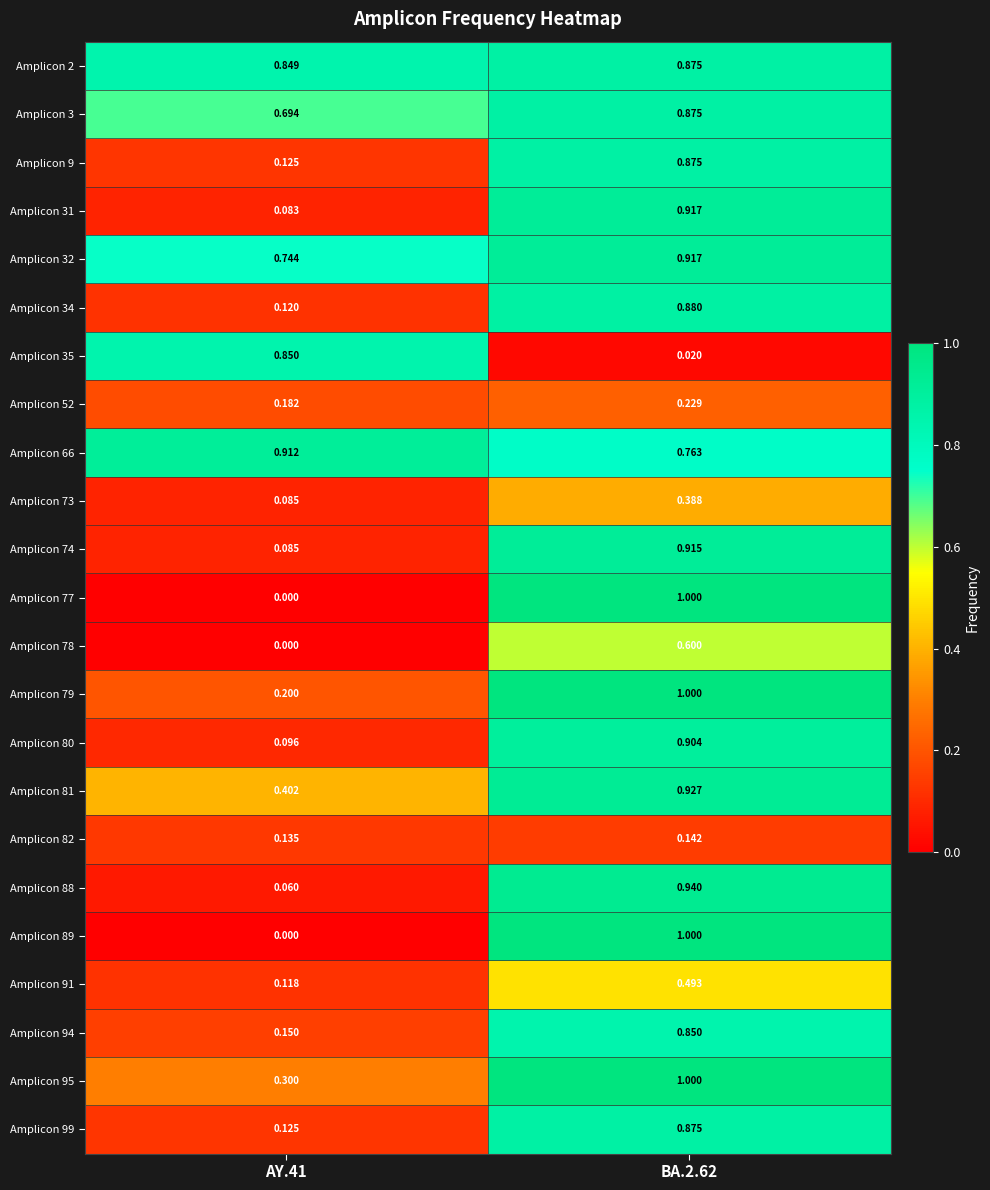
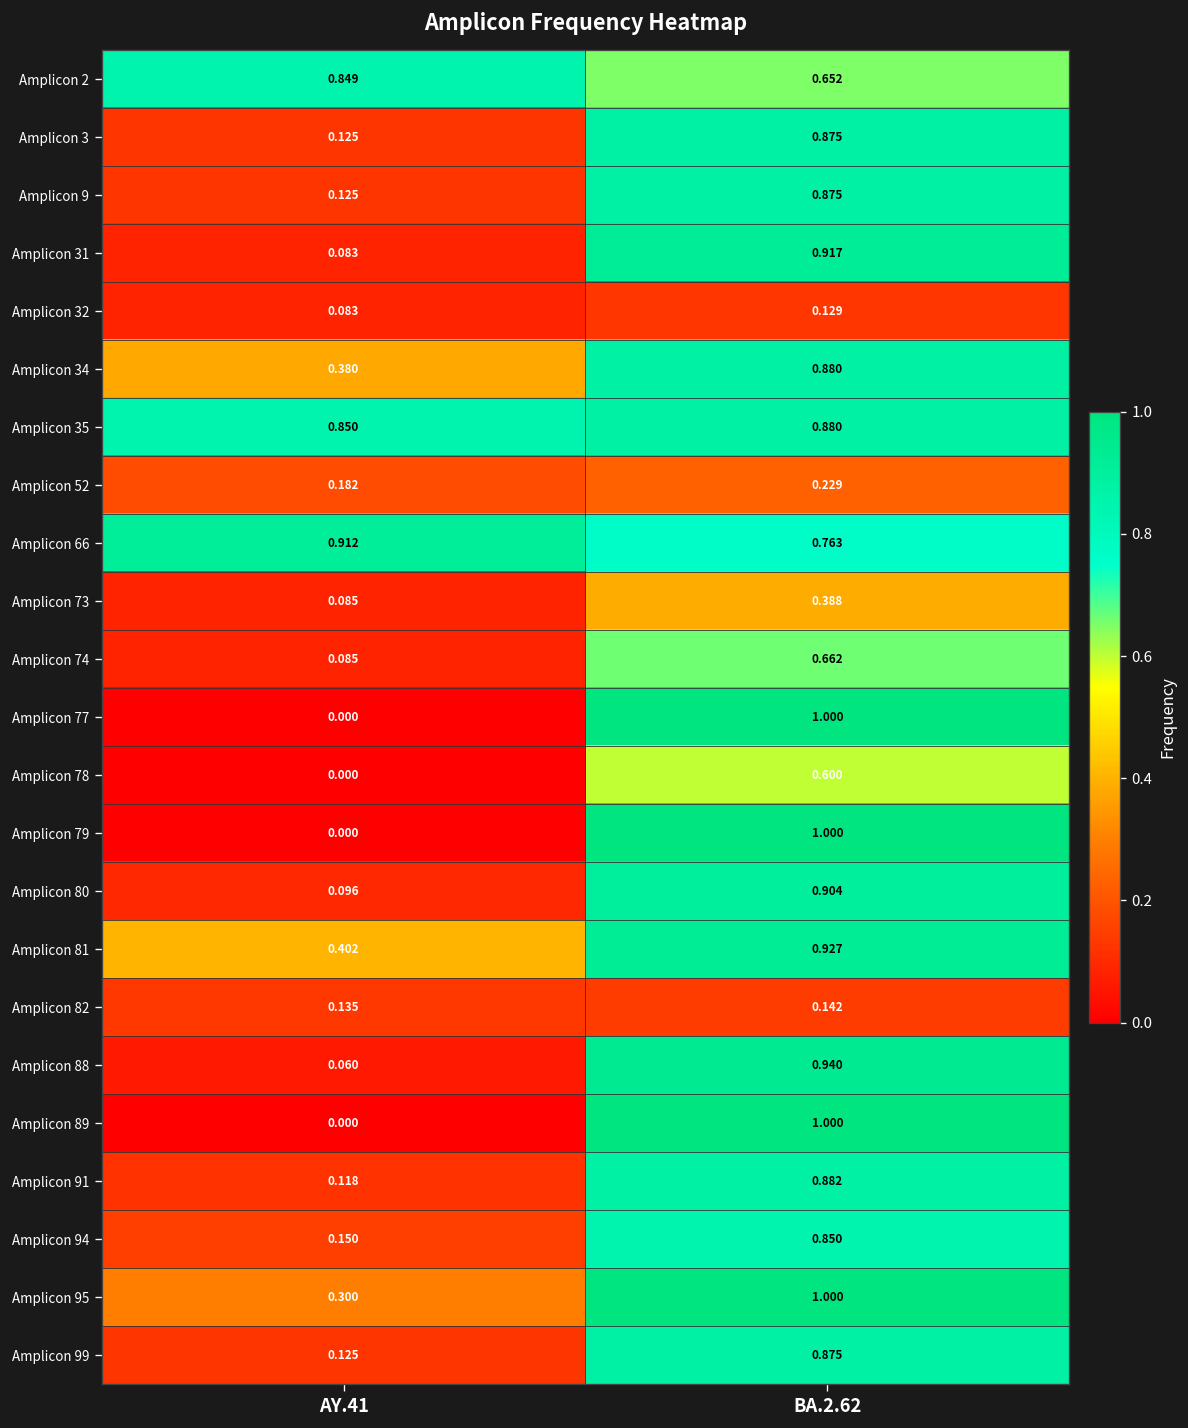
Amplicon 2, BA.2.62: 0.875 -> 0.652
Amplicon 3, AY.41: 0.694 -> 0.125
Amplicon 32, AY.41: 0.744 -> 0.083
Amplicon 32, BA.2.62: 0.917 -> 0.129
Amplicon 34, AY.41: 0.120 -> 0.380
Amplicon 35, BA.2.62: 0.020 -> 0.880
Amplicon 74, BA.2.62: 0.915 -> 0.662
Amplicon 79, AY.41: 0.200 -> 0.000
Amplicon 91, BA.2.62: 0.493 -> 0.882
